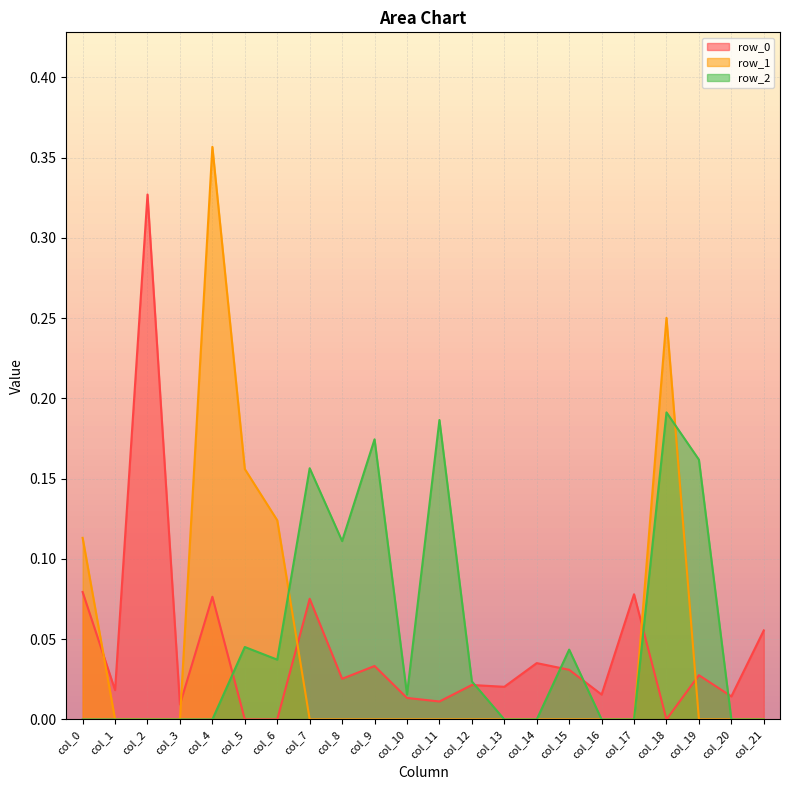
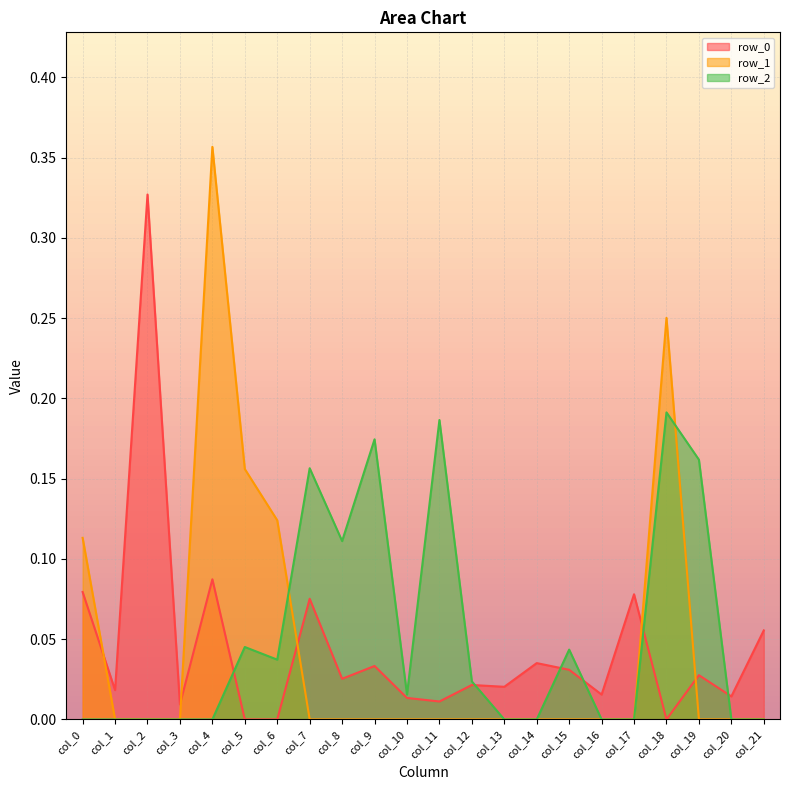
row_0, col_4: 0.076 -> 0.087
